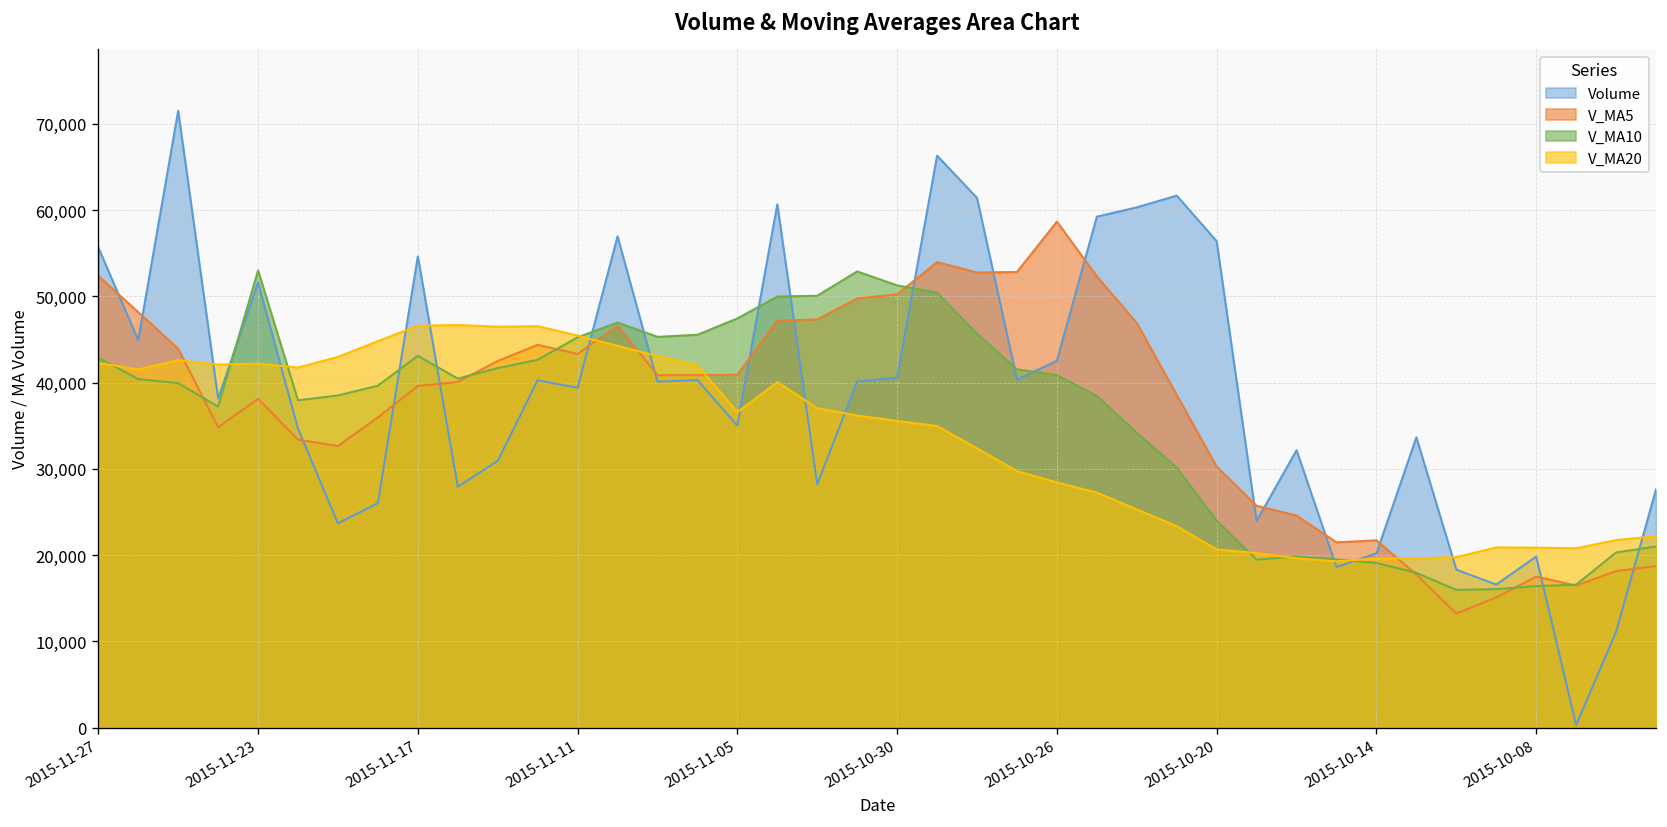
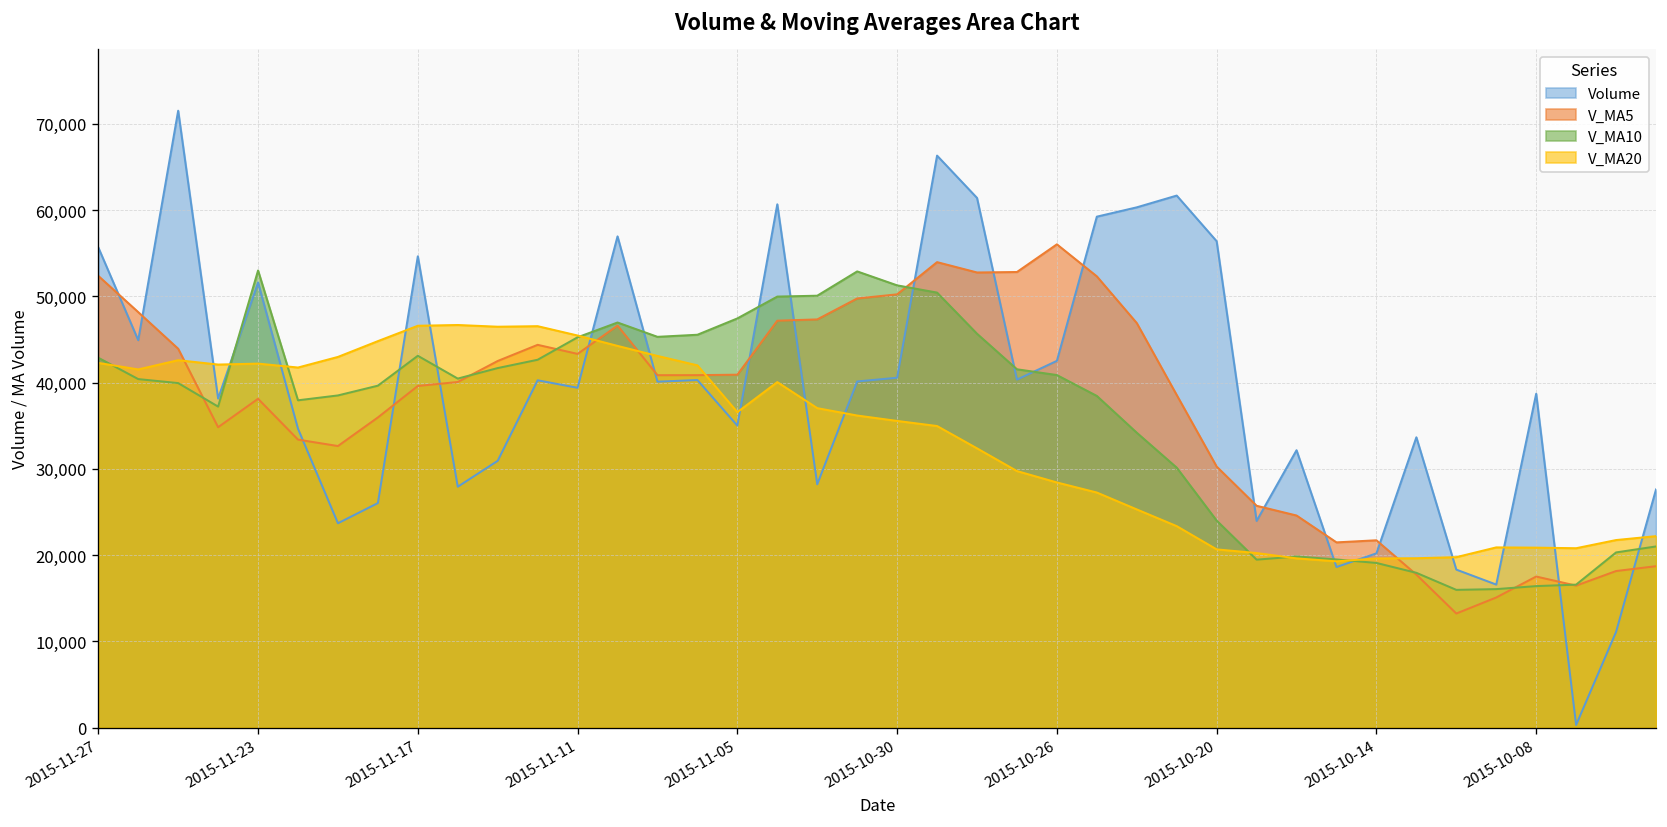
V_MA5, 2015-10-26: 59,000 -> 56,000
Volume, 2015-10-08: 20,000 -> 39,000
